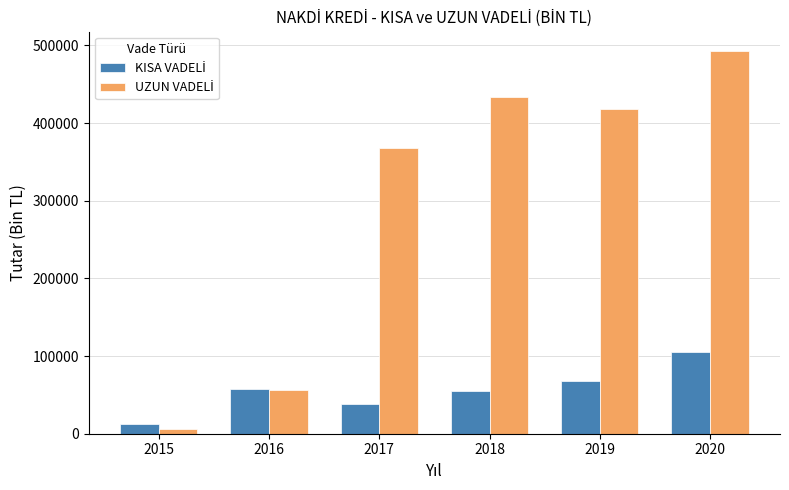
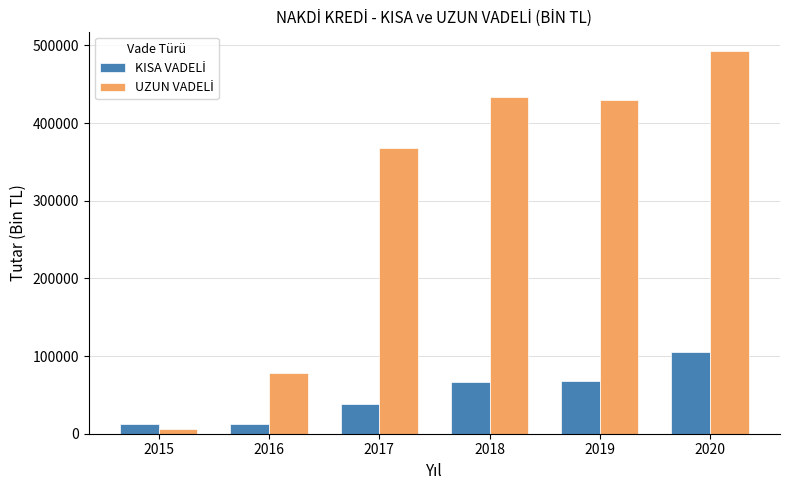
KISA VADELİ, 2016: 60000 -> 10000
UZUN VADELİ, 2016: 60000 -> 80000
KISA VADELİ, 2018: 60000 -> 70000
UZUN VADELİ, 2019: 420000 -> 430000
